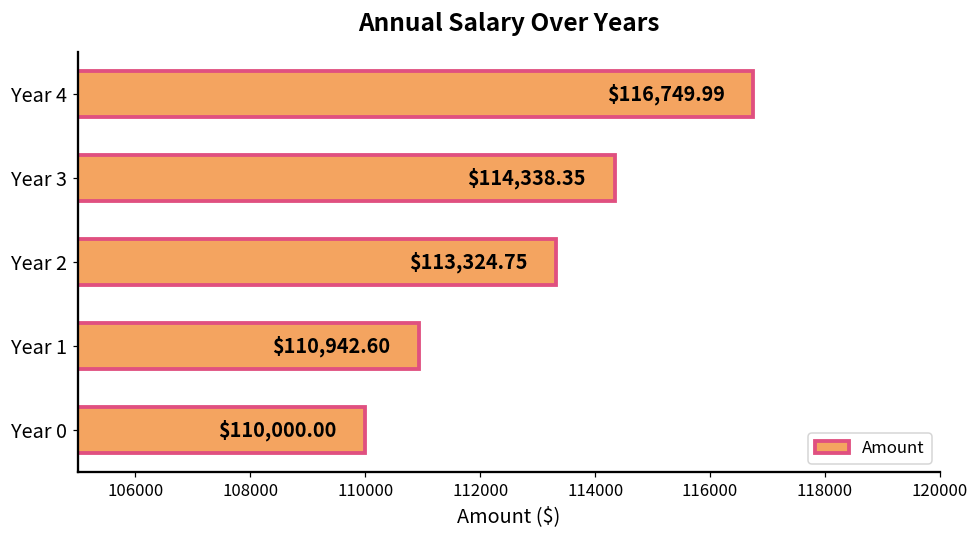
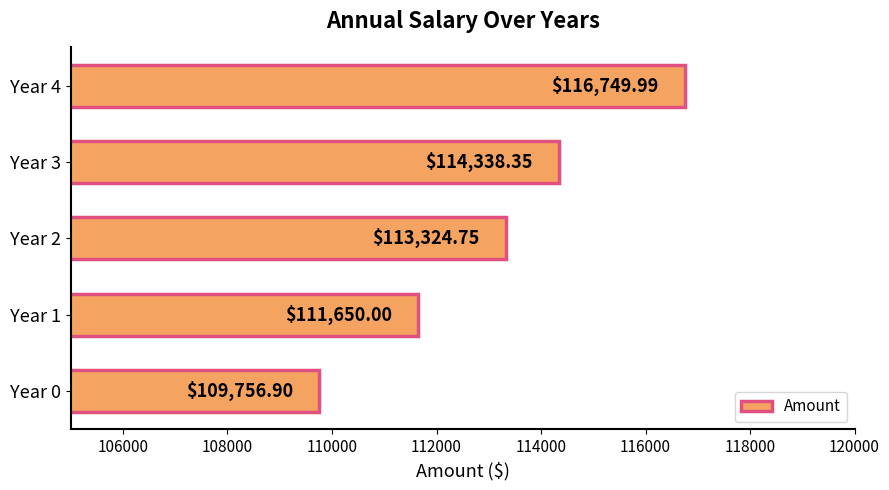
Year 1: $110,942.60 -> $111,650.00
Year 0: $110,000.00 -> $109,756.90
